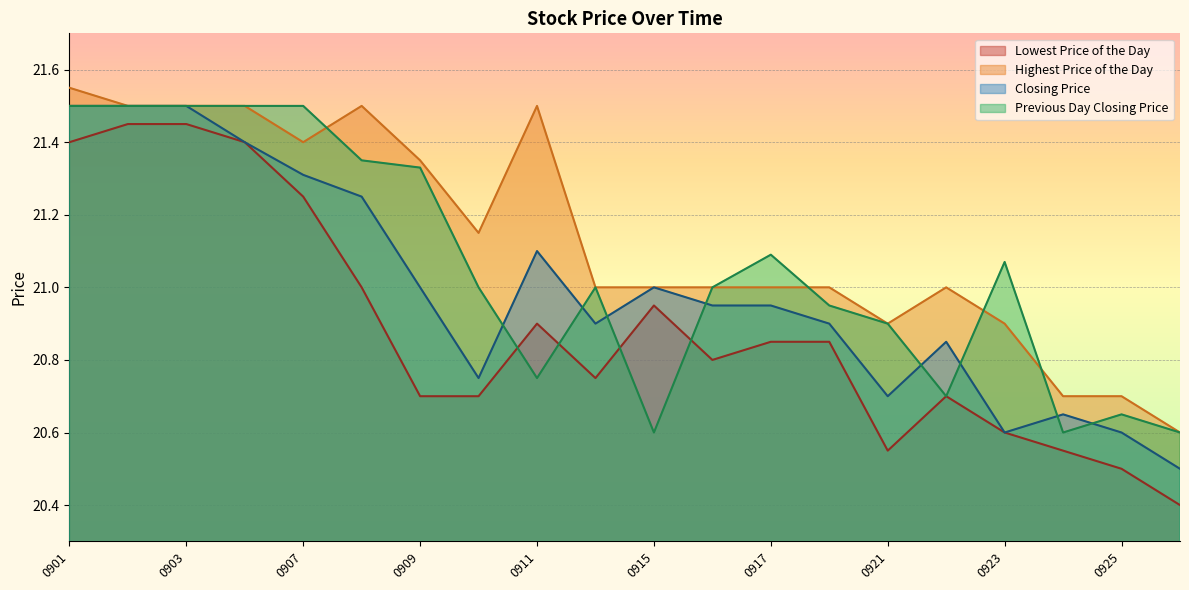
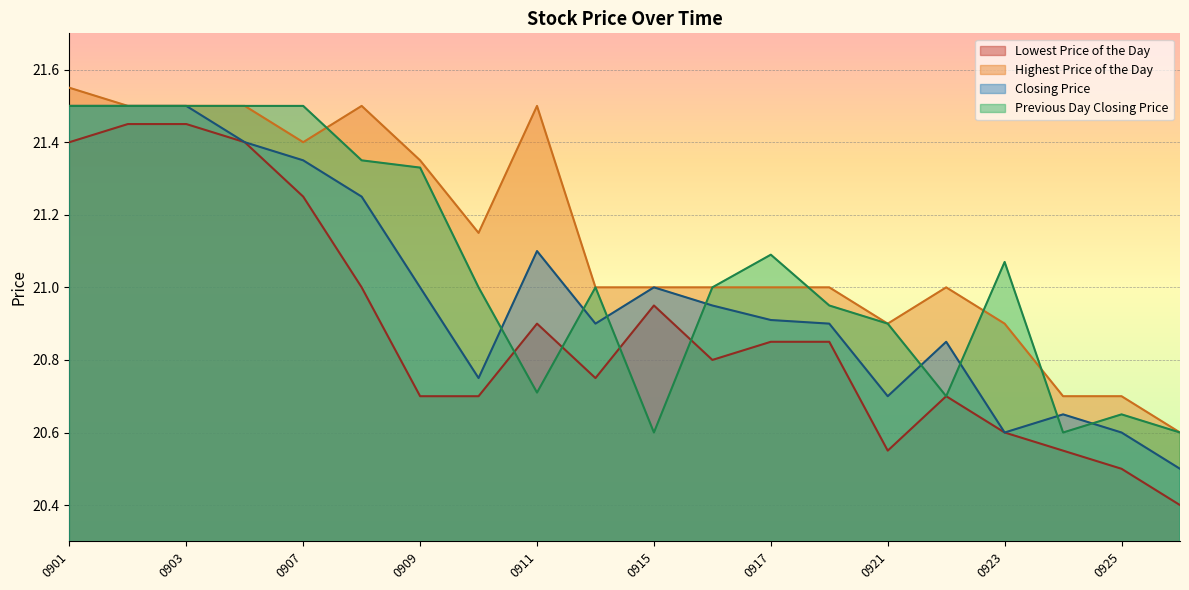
Closing Price, 0907: 21.31 -> 21.35
Previous Day Closing Price, 0911: 20.75 -> 20.71
Closing Price, 0917: 20.95 -> 20.91
